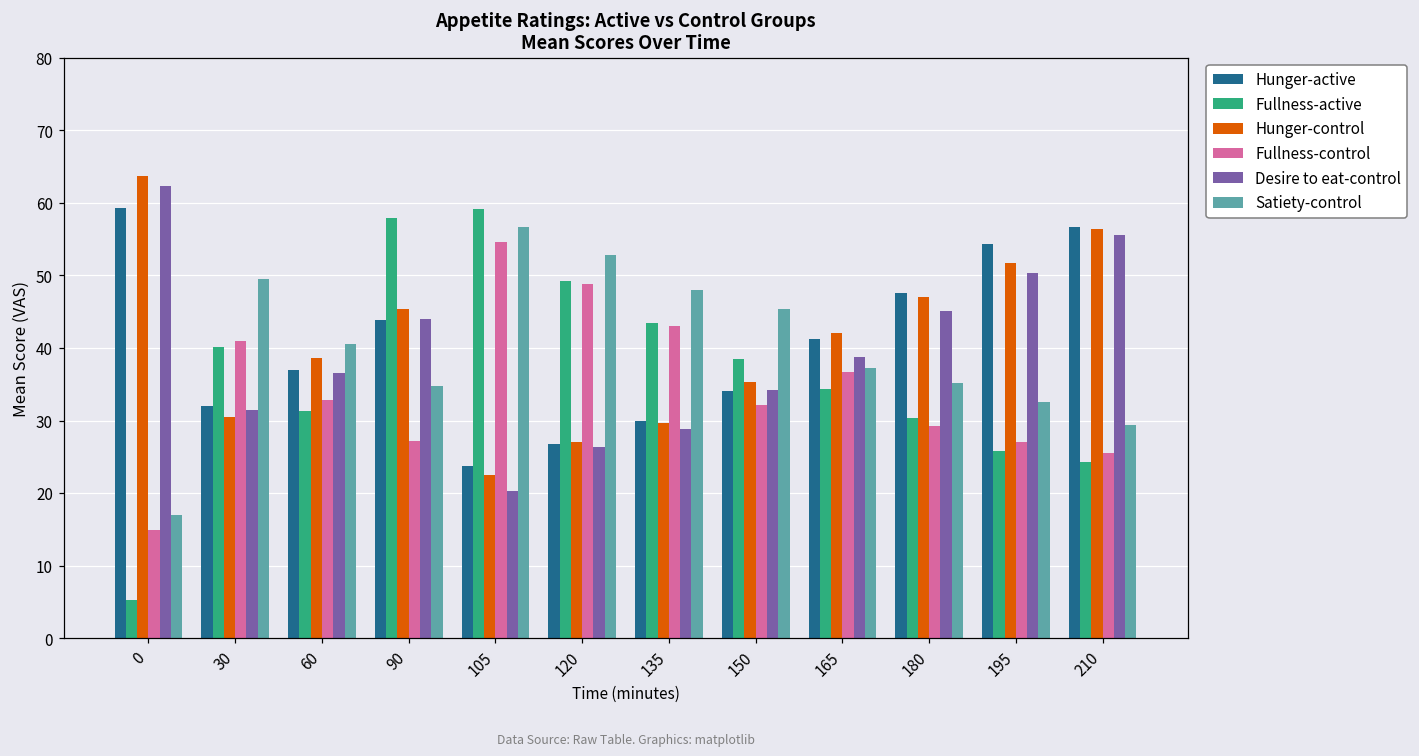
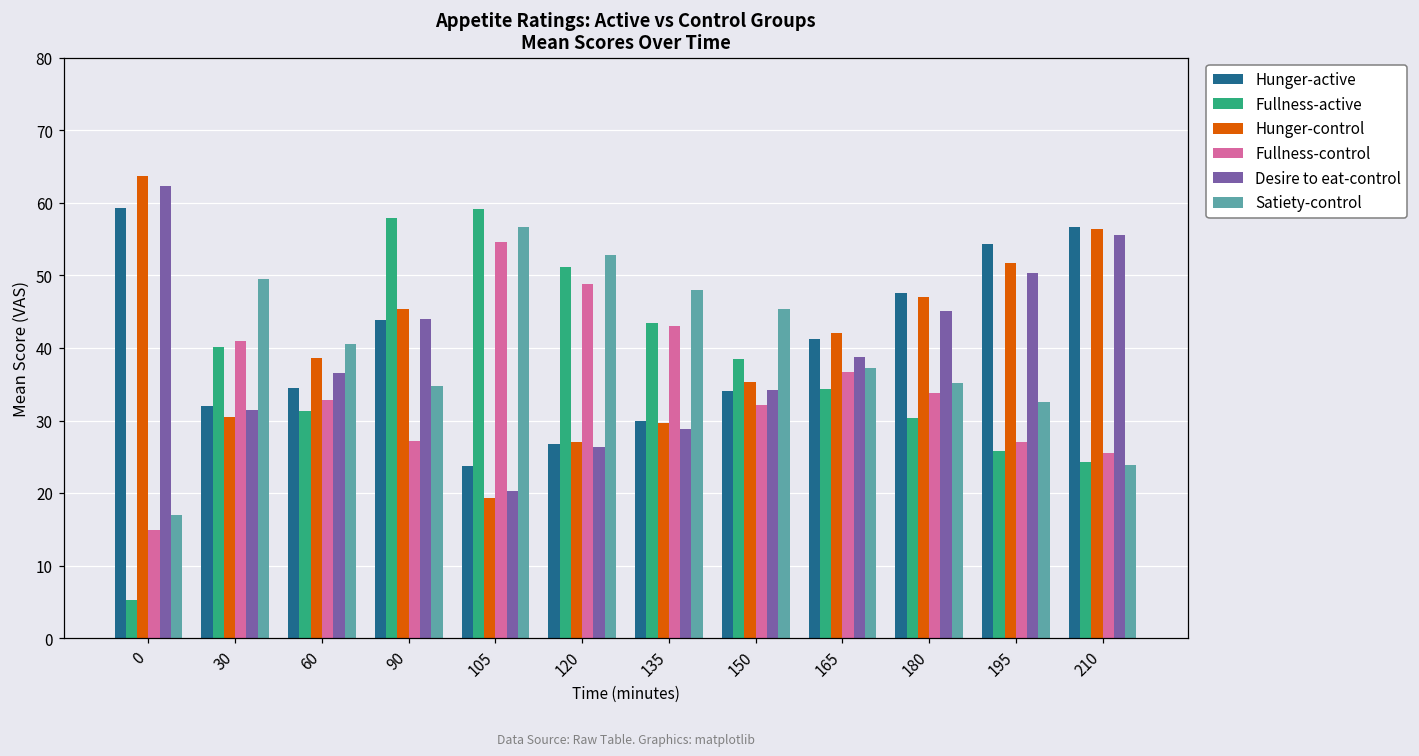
Hunger-active, 60: 37 -> 35
Hunger-control, 105: 23 -> 19
Fullness-active, 120: 49 -> 51
Fullness-control, 180: 29 -> 34
Satiety-control, 210: 29 -> 24
